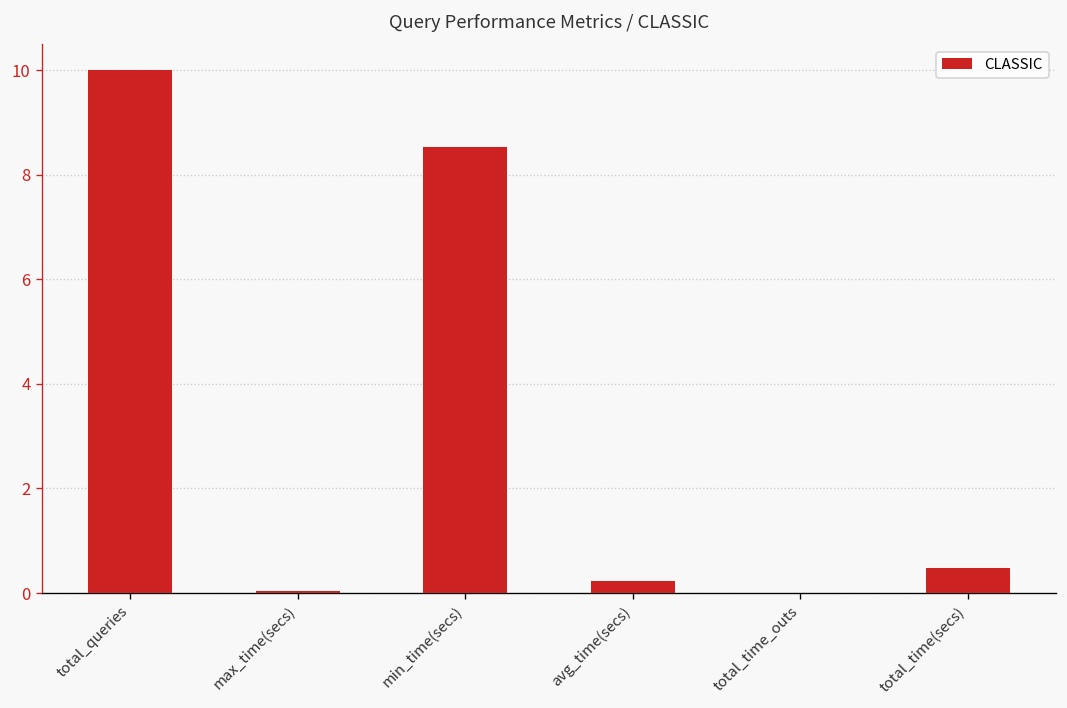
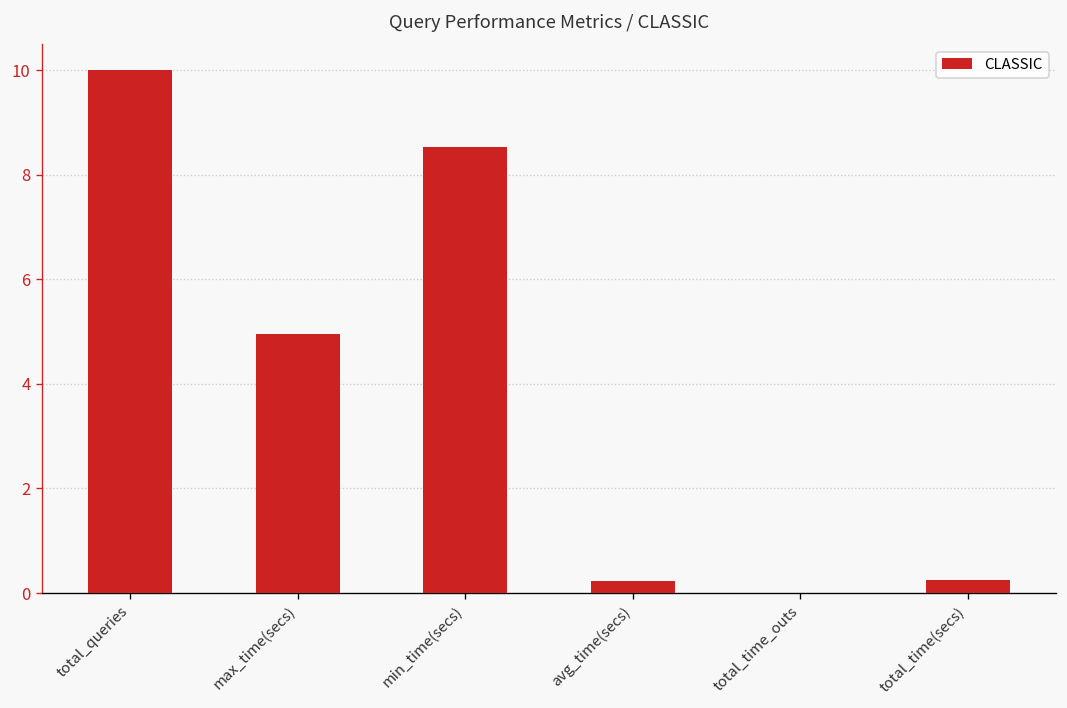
max_time(secs): 0.0 -> 5.0
total_time(secs): 0.5 -> 0.2
